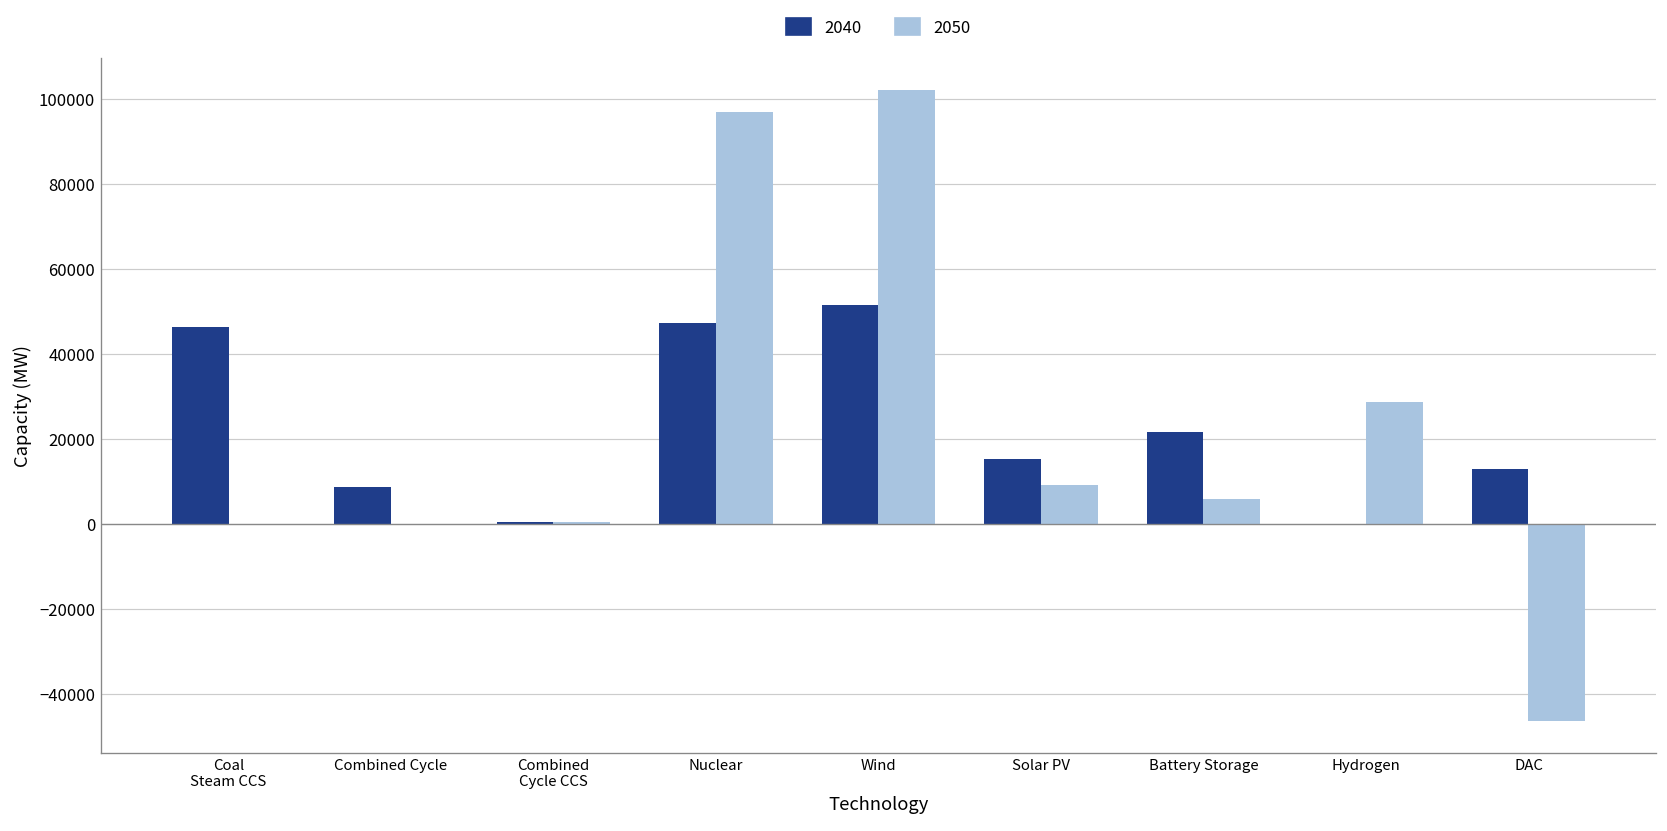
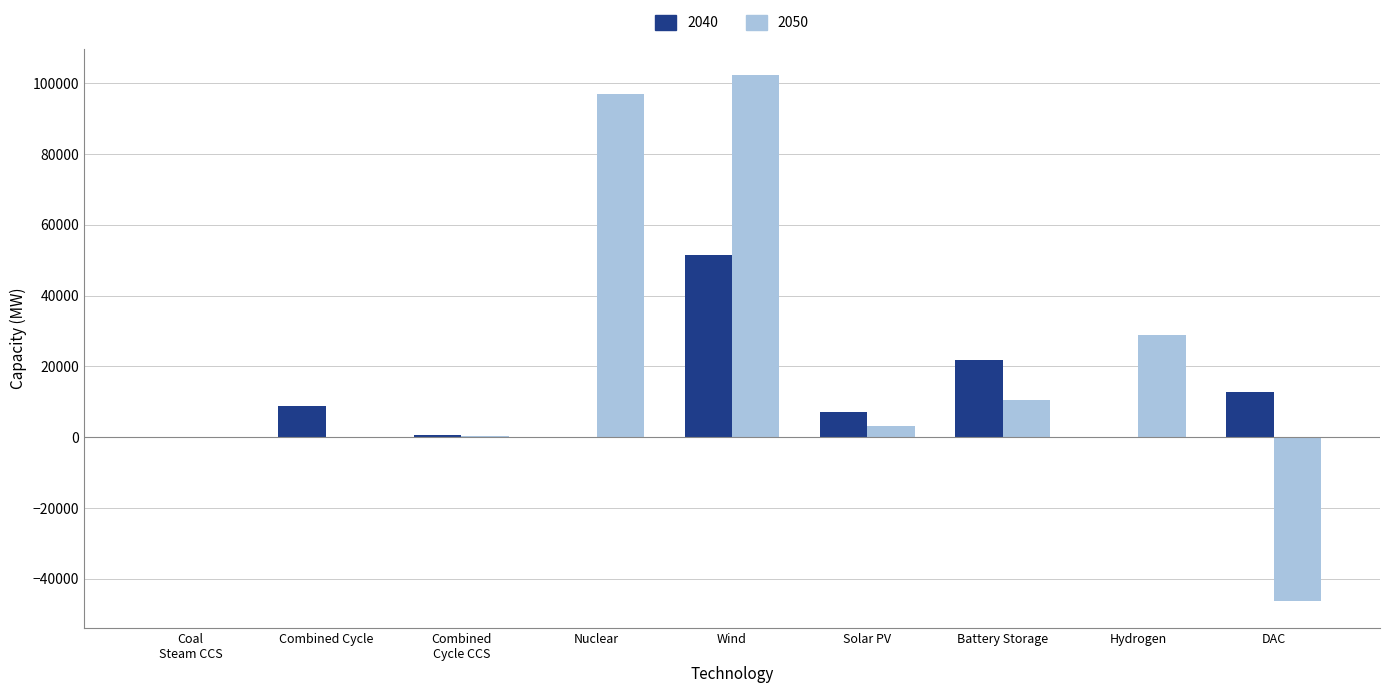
2040, Coal Steam CCS: 46000 -> 0
2040, Nuclear: 47000 -> 0
2040, Solar PV: 15000 -> 7000
2050, Solar PV: 9000 -> 3000
2050, Battery Storage: 6000 -> 10000
